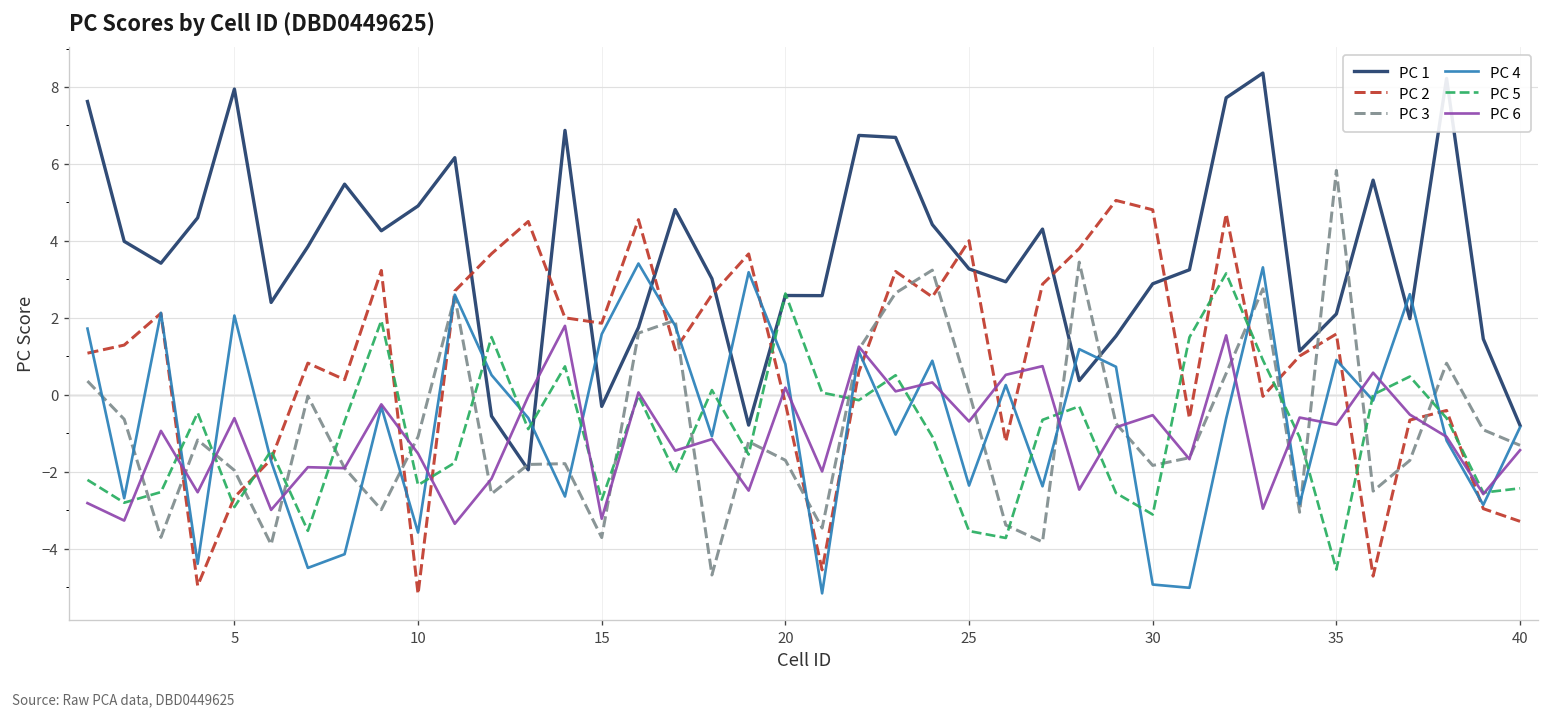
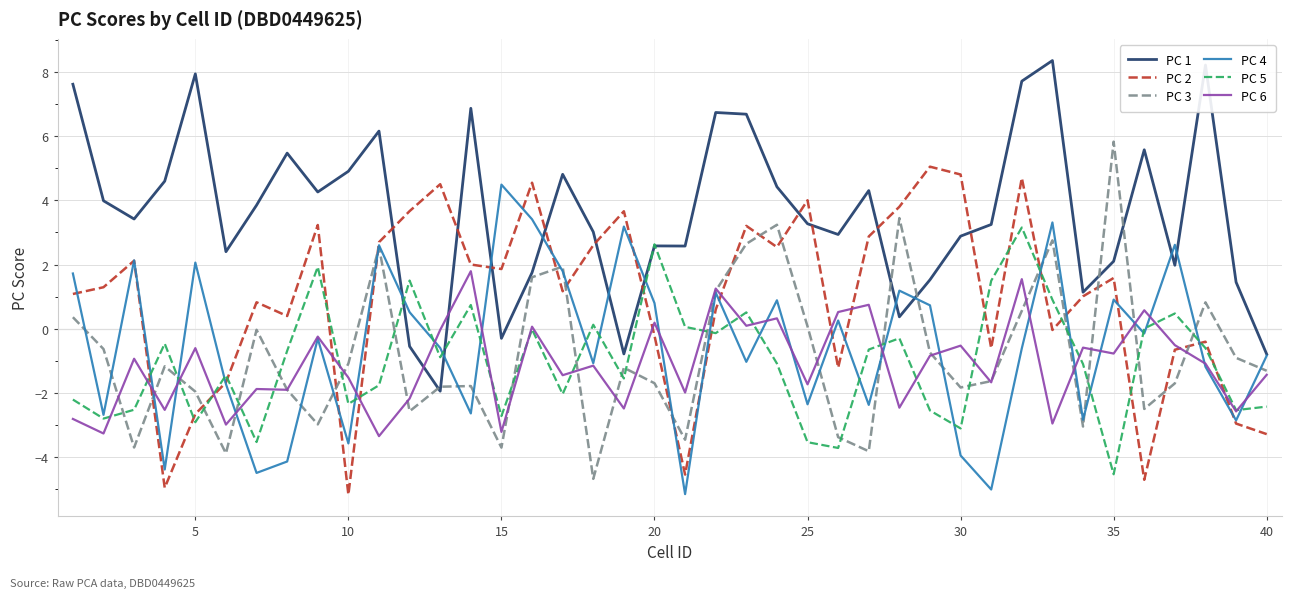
PC 4, 15: 1.6 -> 4.5
PC 6, 25: -0.7 -> -1.7
PC 4, 30: -4.9 -> -4.0
